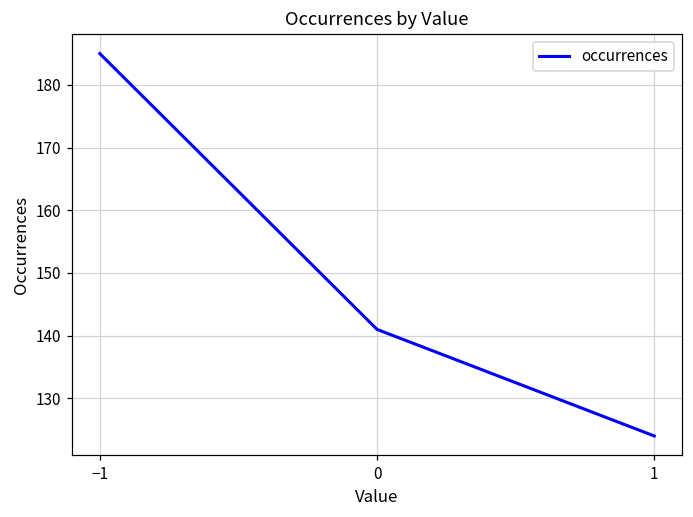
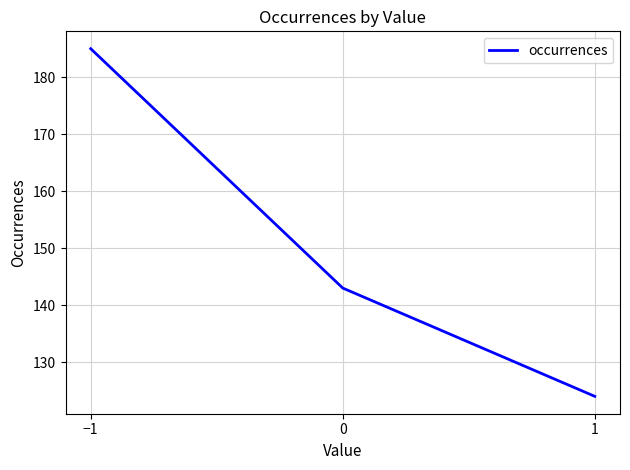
0: 141 -> 143
